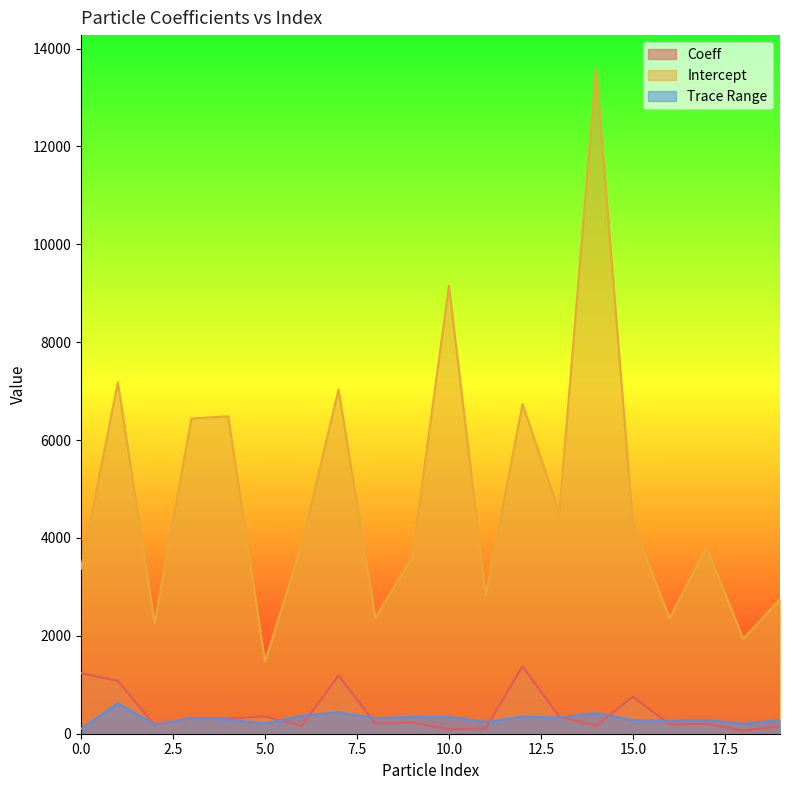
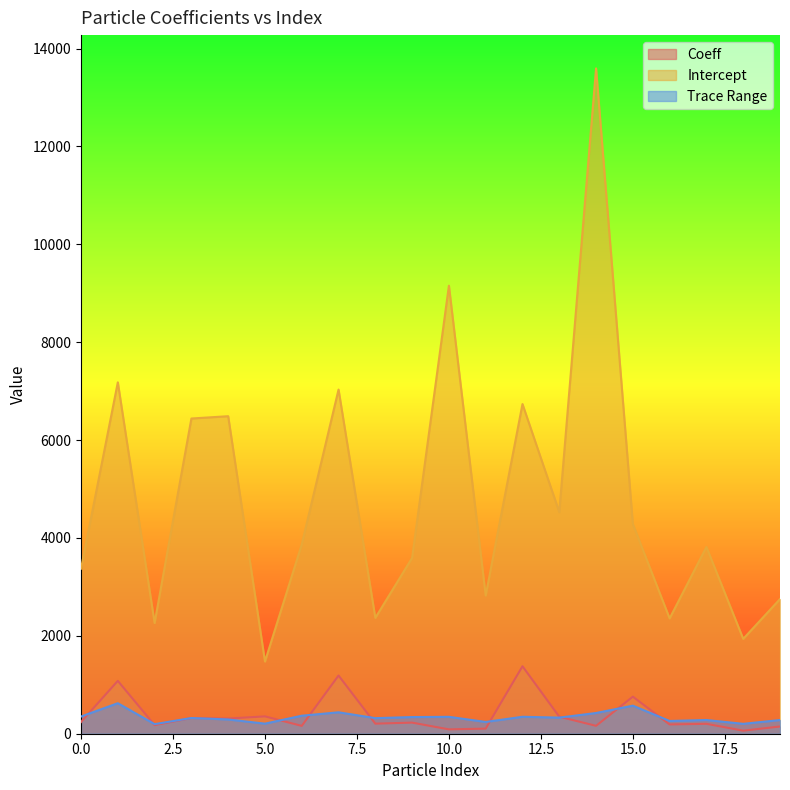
Coeff, 0.0: 1200 -> 200
Trace Range, 0.0: 100 -> 400
Trace Range, 15.0: 300 -> 600
